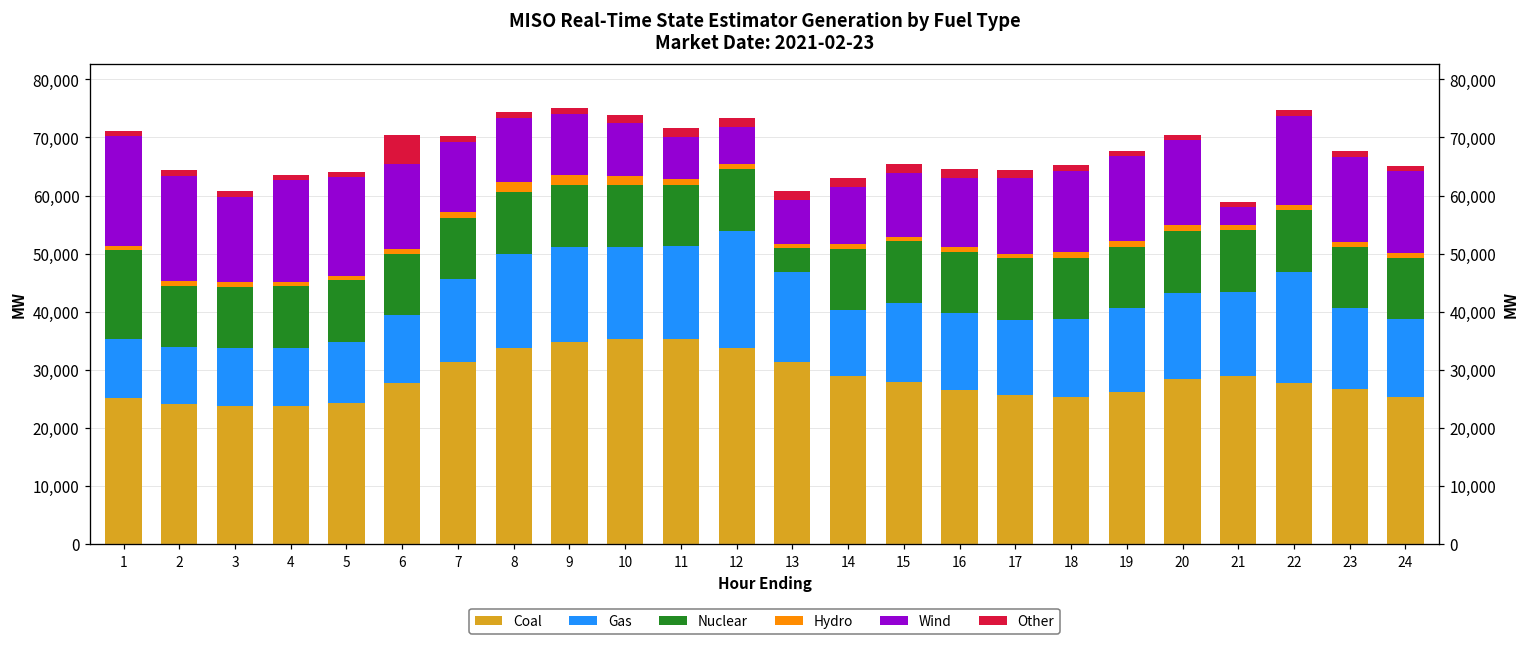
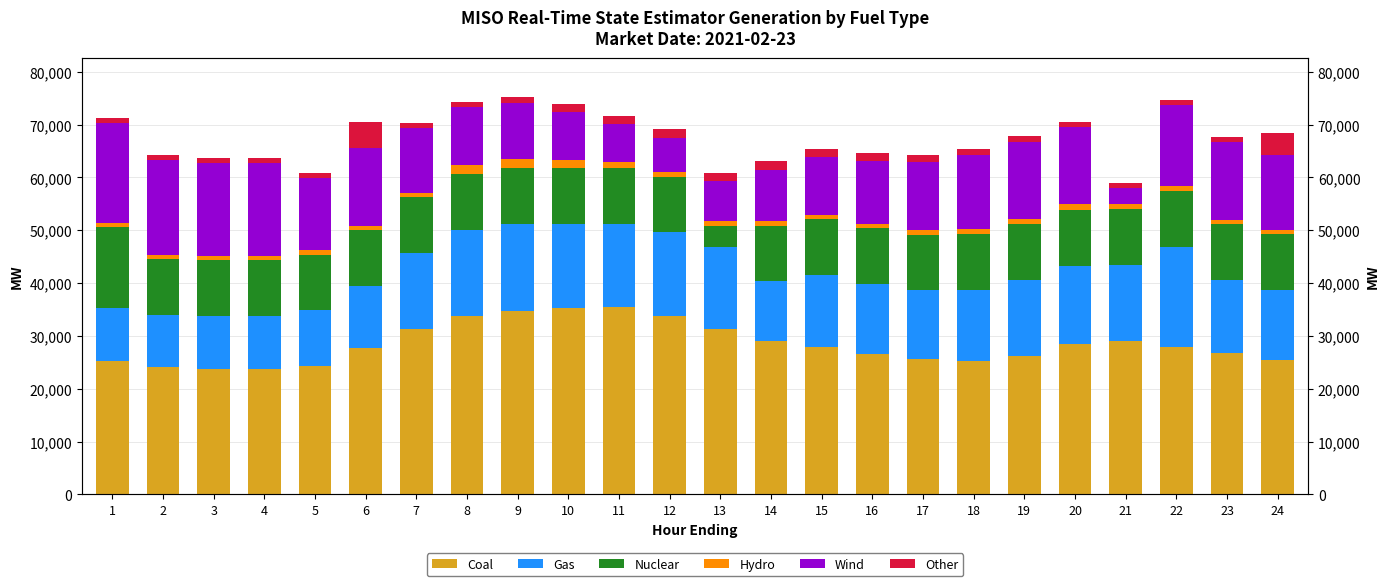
Wind, 3: 15,000 -> 18,000
Wind, 5: 17,000 -> 14,000
Gas, 12: 20,000 -> 16,000
Other, 24: 1,000 -> 4,000
